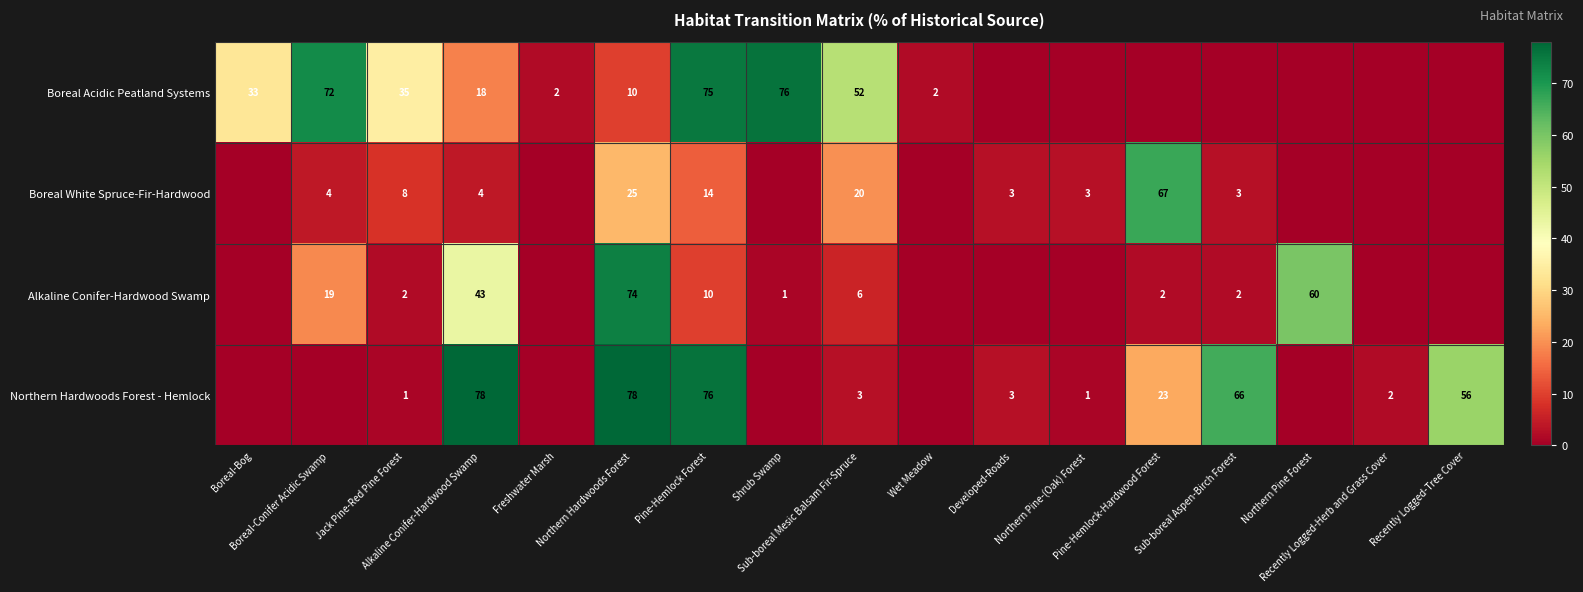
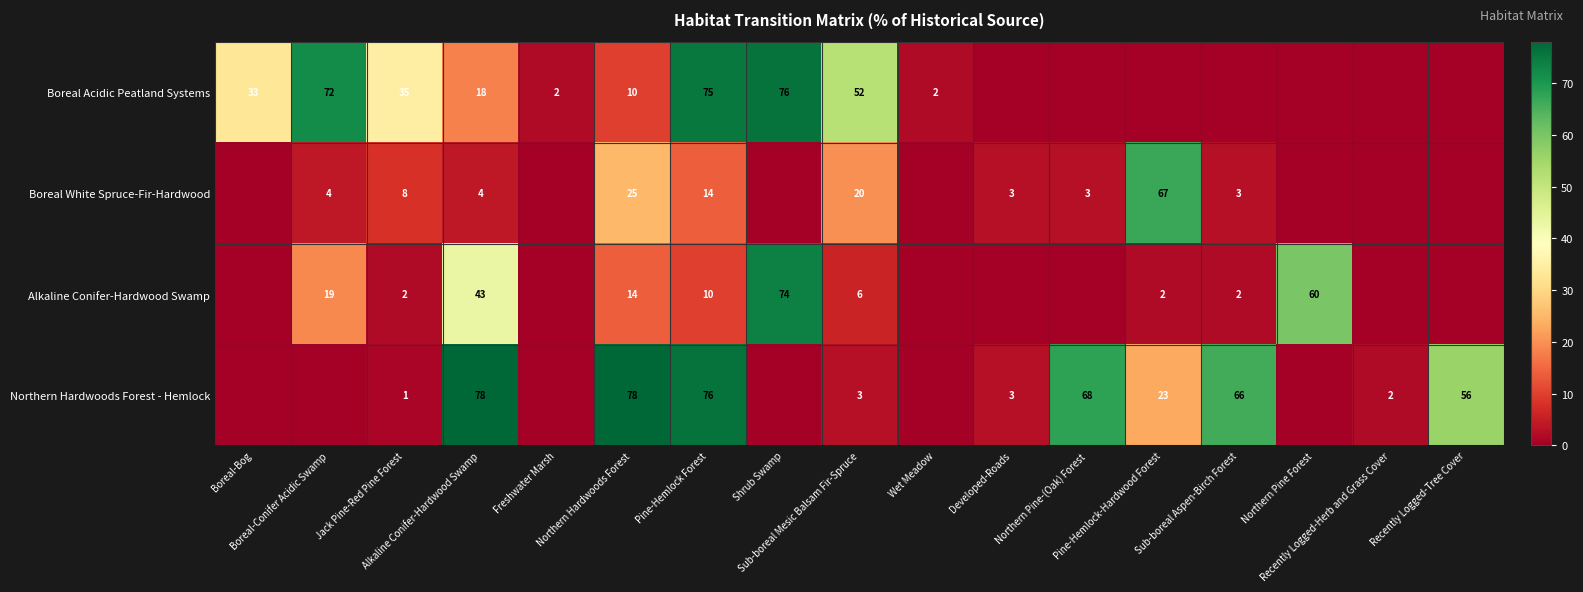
Alkaline Conifer-Hardwood Swamp, Northern Hardwoods Forest: 74 -> 14
Alkaline Conifer-Hardwood Swamp, Shrub Swamp: 1 -> 74
Northern Hardwoods Forest - Hemlock, Northern Pine-(Oak) Forest: 1 -> 68
